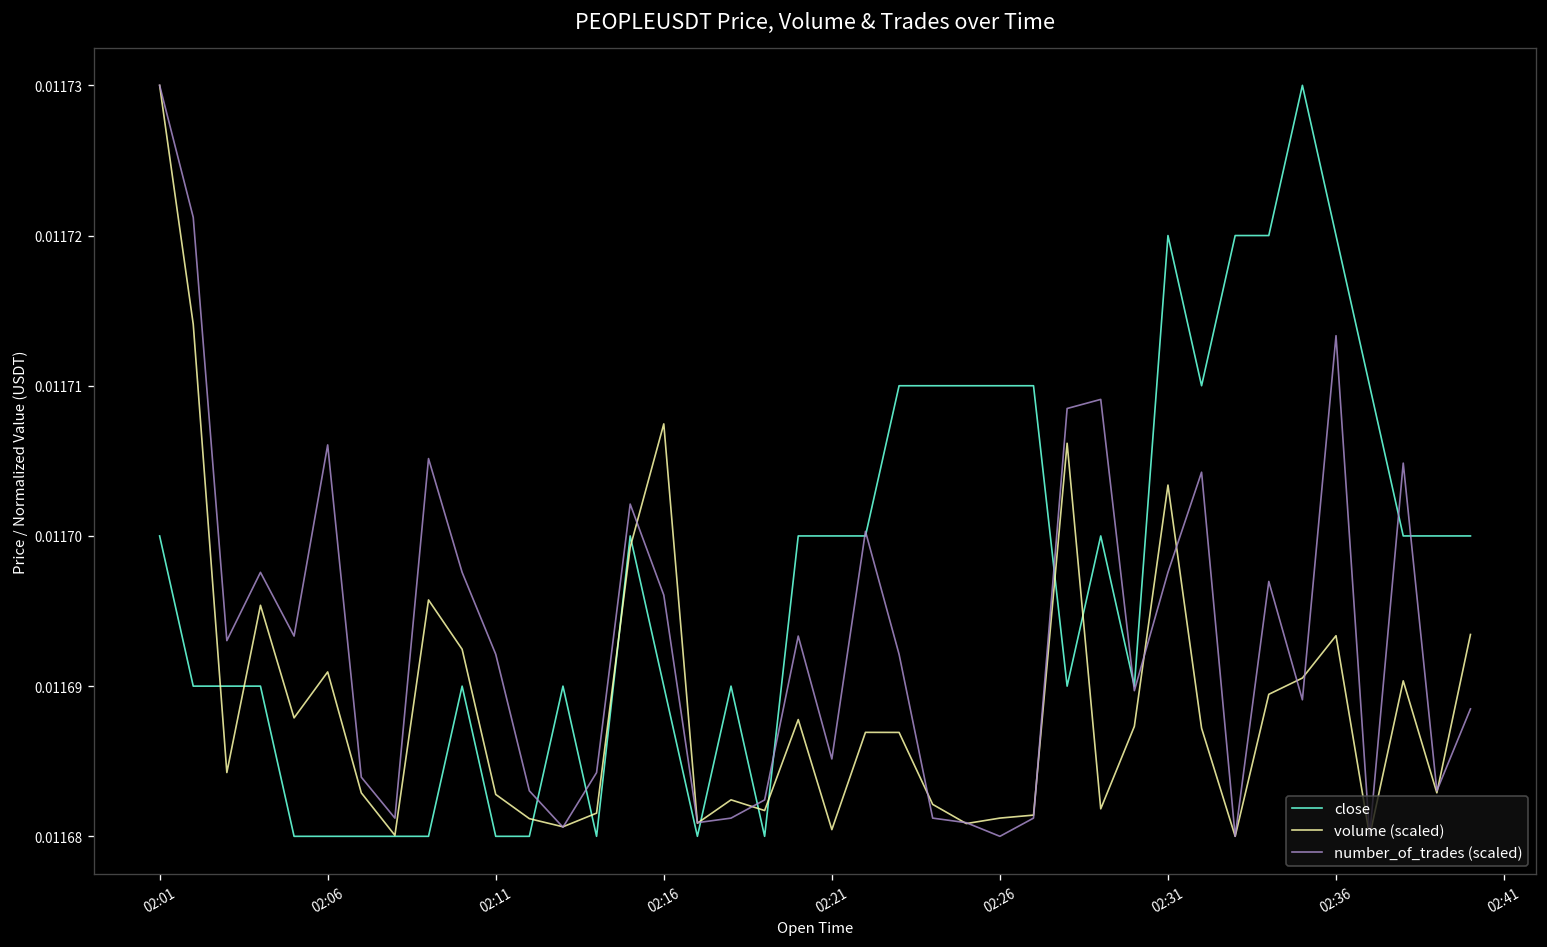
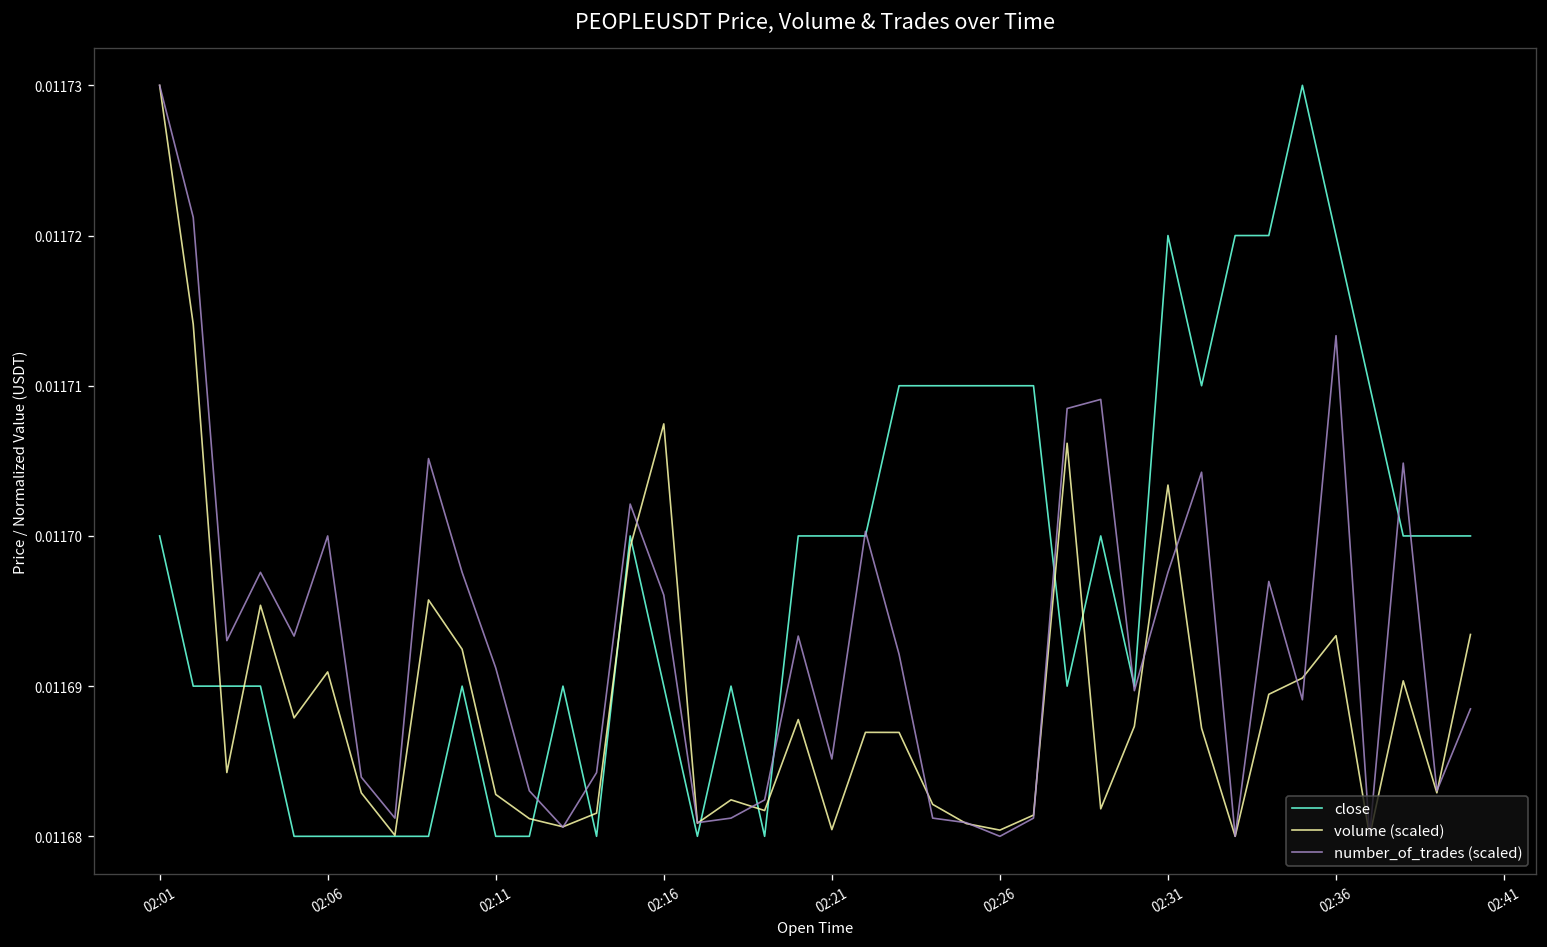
number_of_trades (scaled), 02:06: 0.0117061 -> 0.0117000
number_of_trades (scaled), 02:11: 0.0116921 -> 0.0116912
volume (scaled), 02:26: 0.0116812 -> 0.0116804
